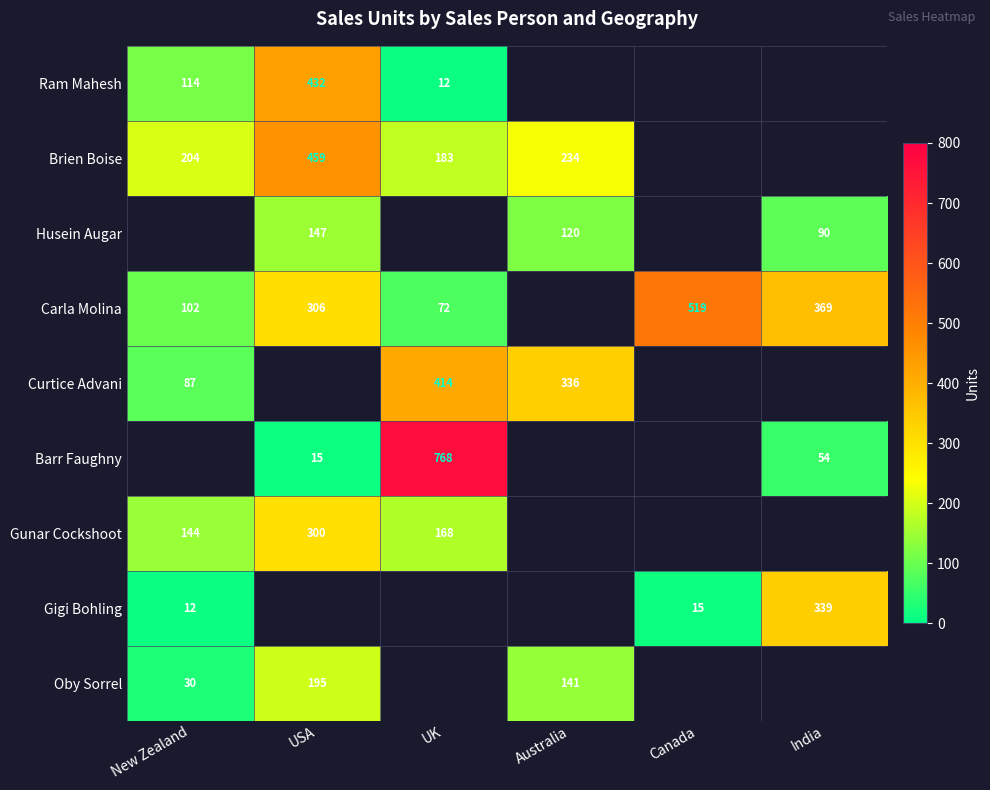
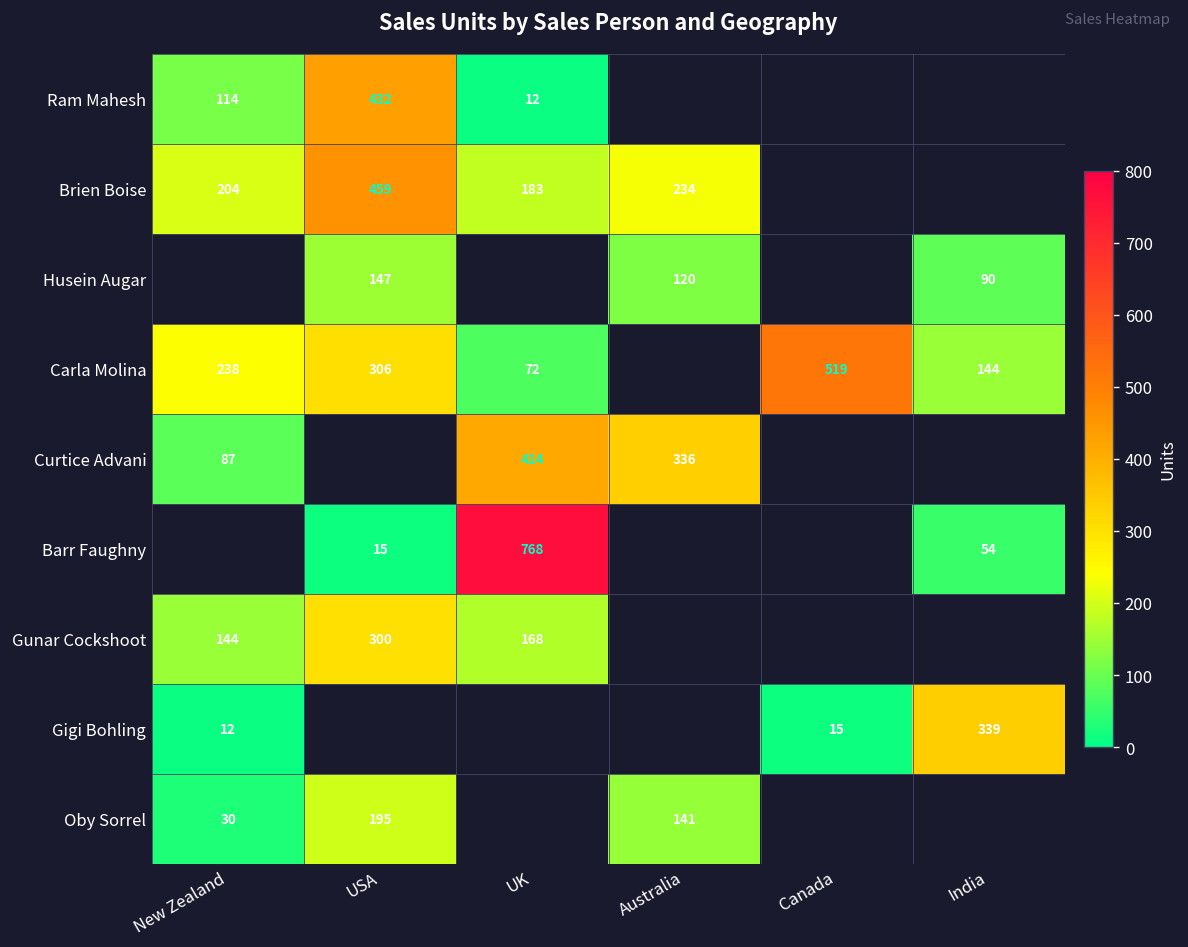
Carla Molina, New Zealand: 102 -> 238
Carla Molina, India: 369 -> 144
